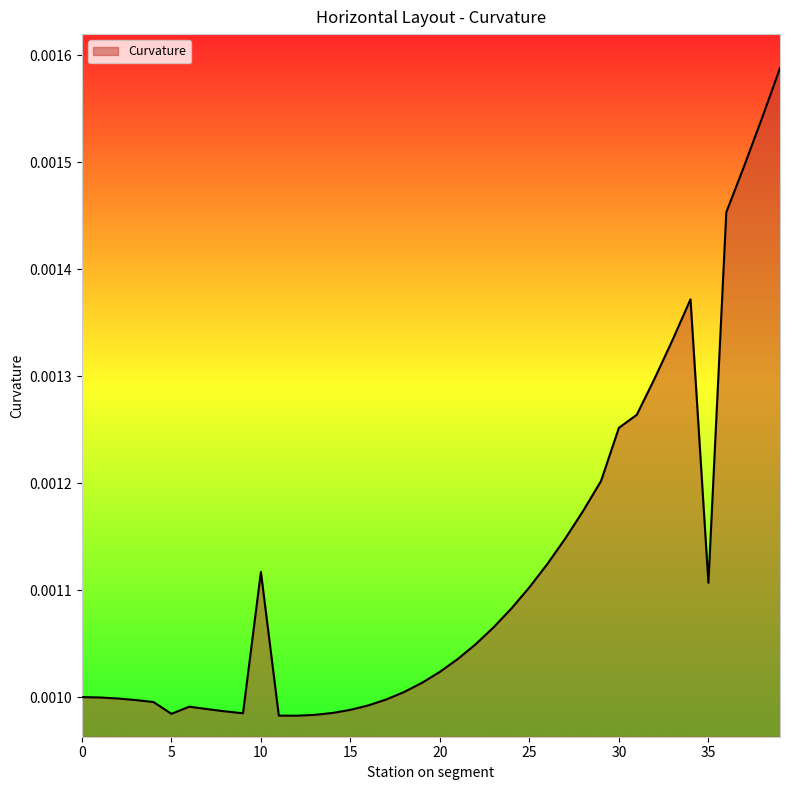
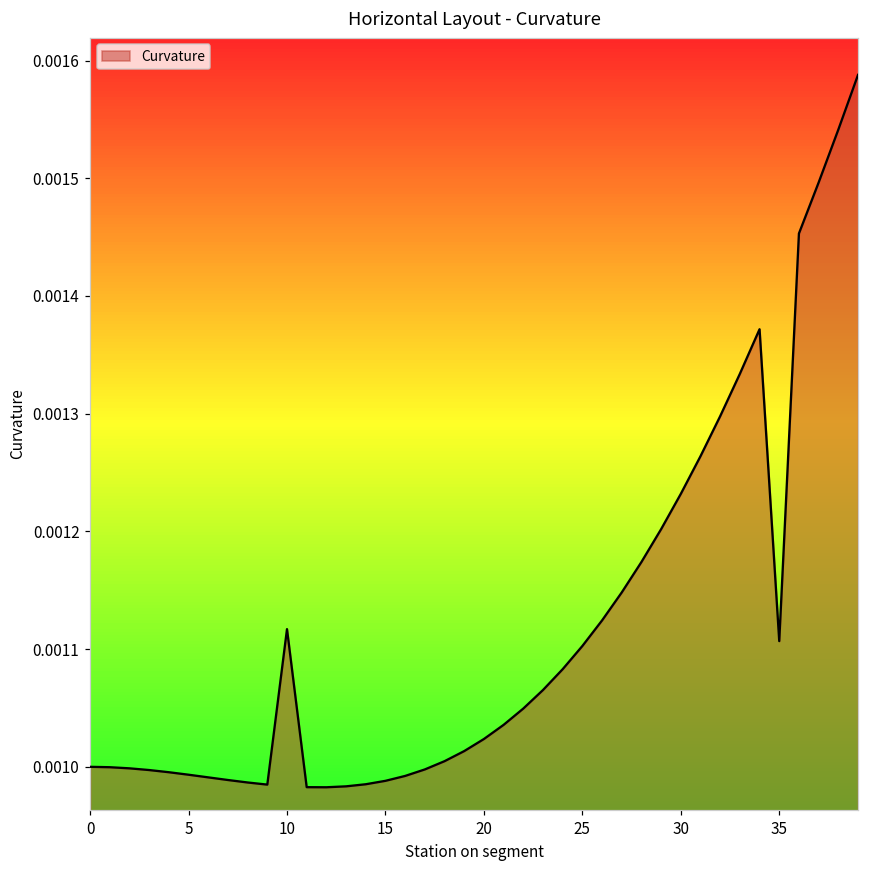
5: 0.000984 -> 0.000993
30: 0.001252 -> 0.001232
